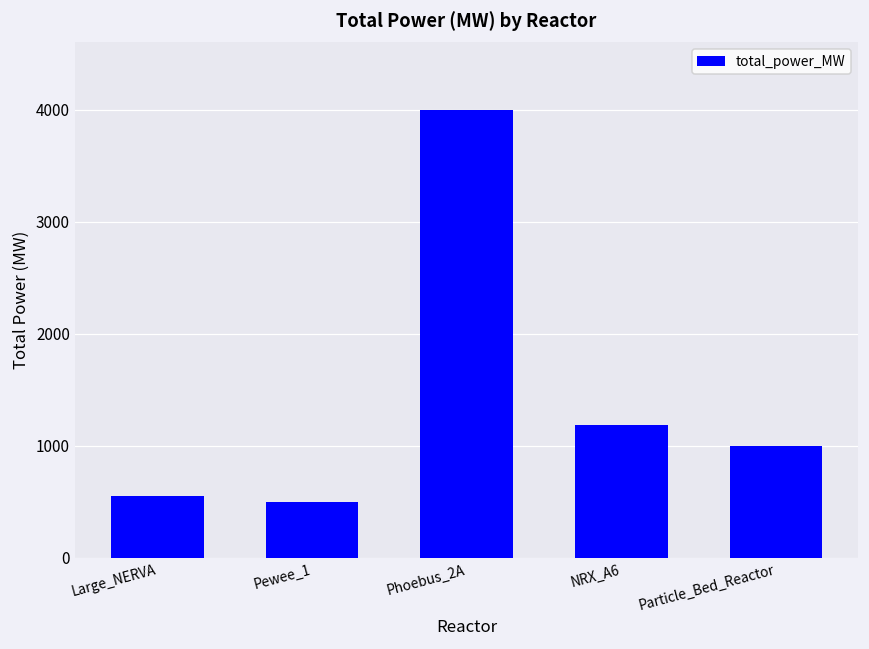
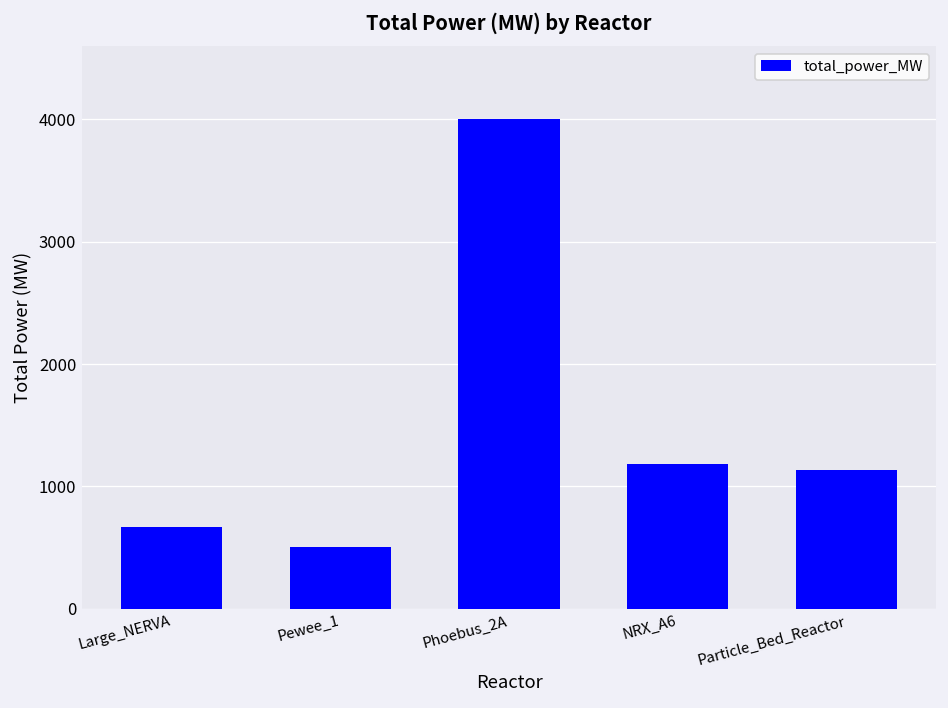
Large_NERVA: 560 -> 670
Particle_Bed_Reactor: 1000 -> 1130
